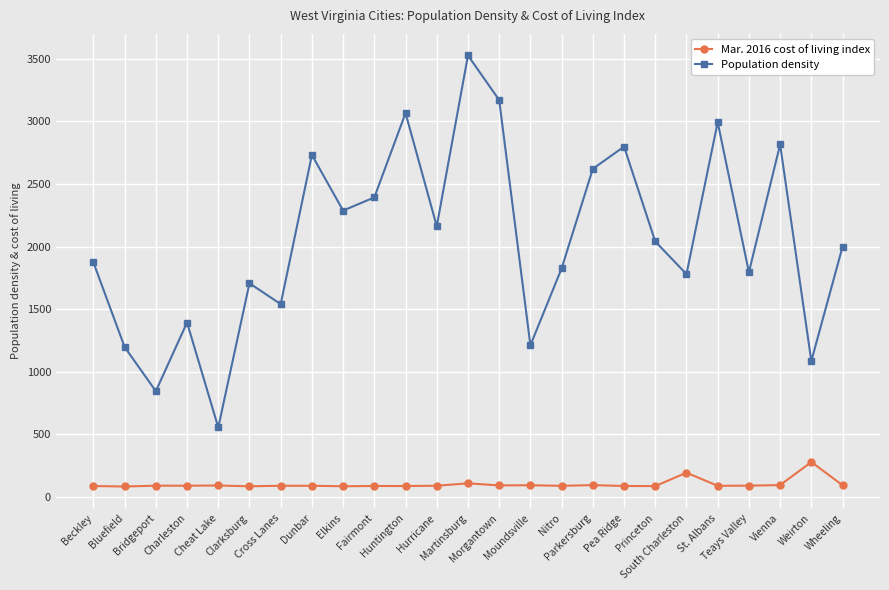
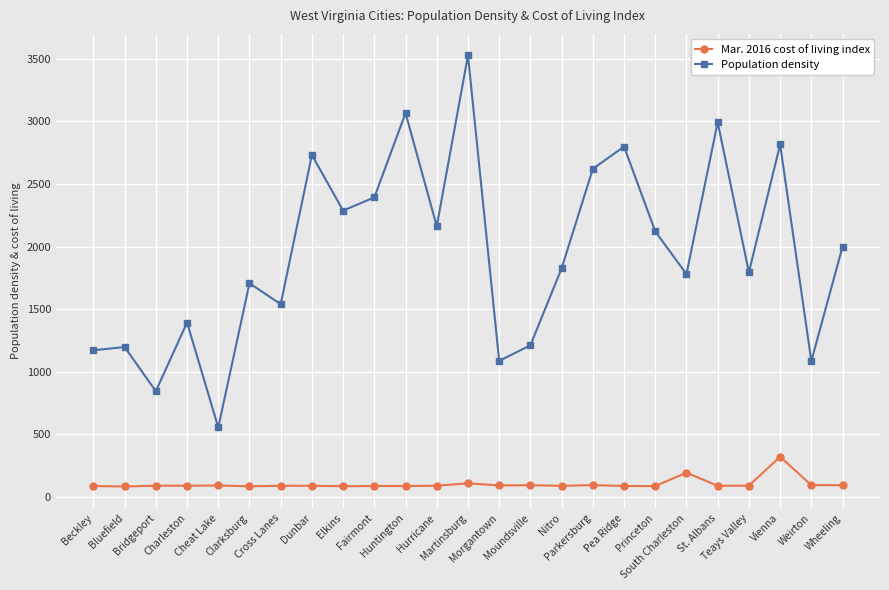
Population density, Beckley: 1870 -> 1170
Population density, Morgantown: 3170 -> 1090
Population density, Princeton: 2040 -> 2120
Mar. 2016 cost of living index, Vienna: 90 -> 320
Mar. 2016 cost of living index, Weirton: 280 -> 90
